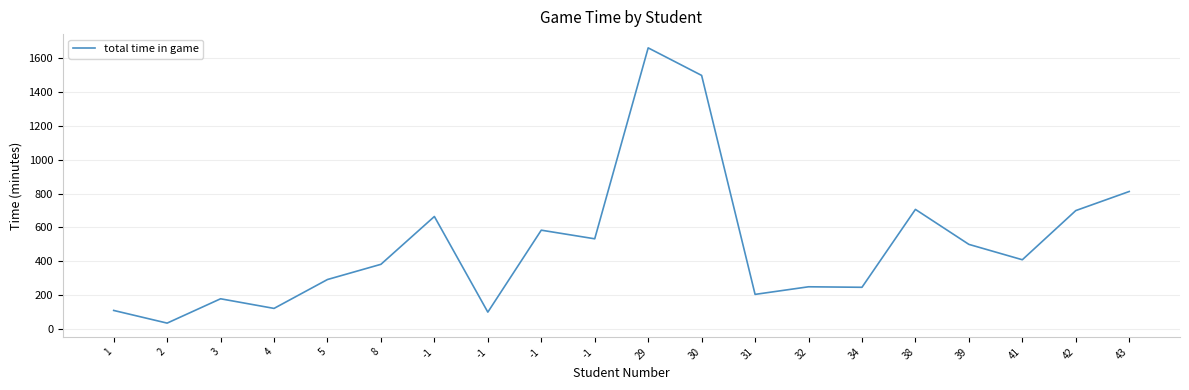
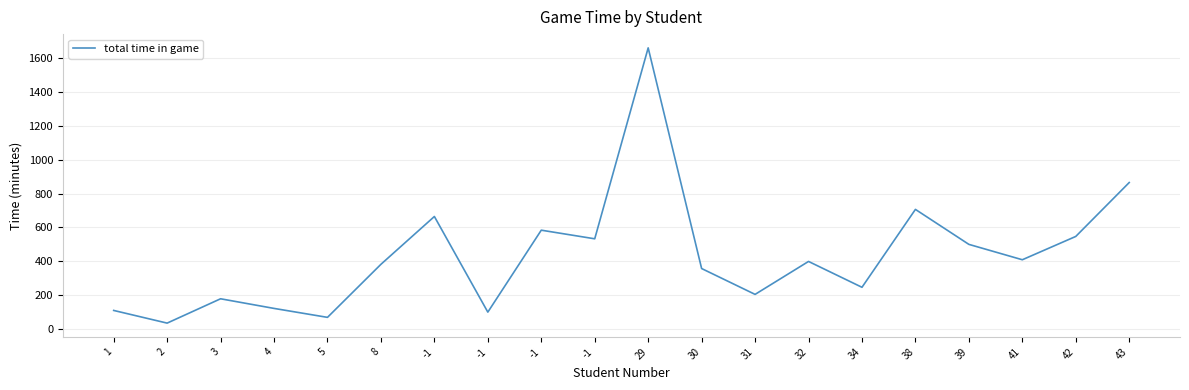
5: 290 -> 70
30: 1500 -> 360
32: 250 -> 400
42: 700 -> 550
43: 810 -> 870
